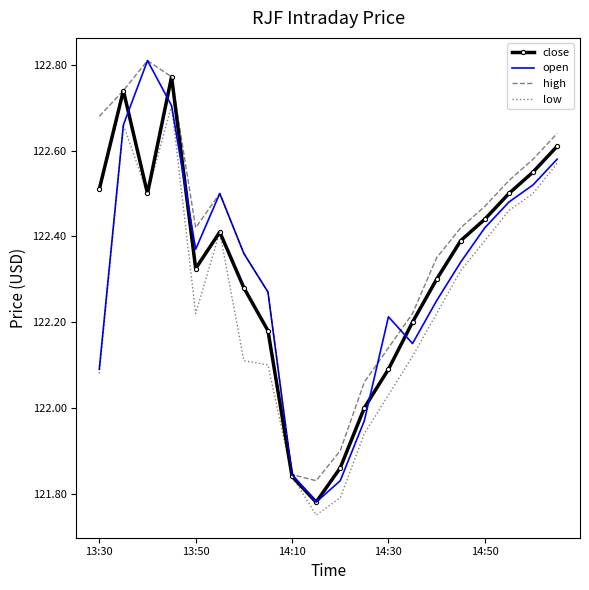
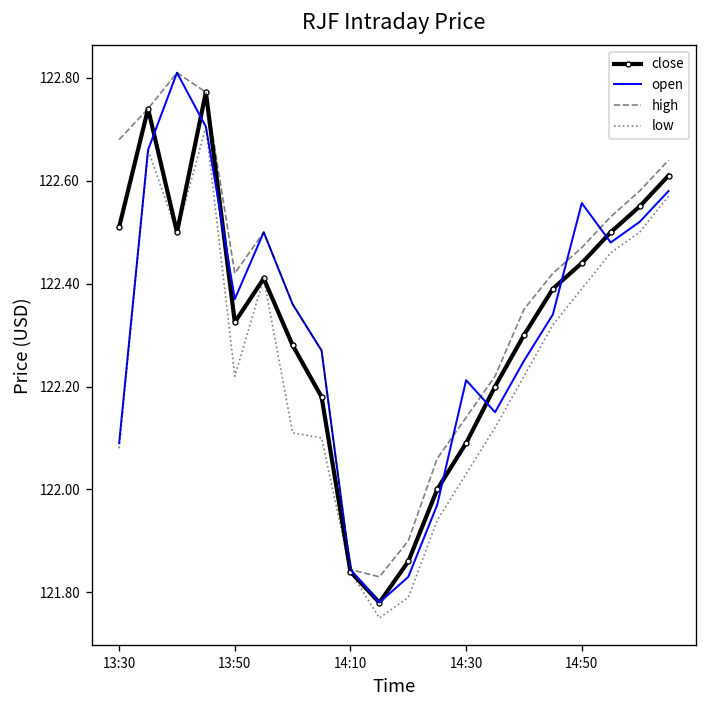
open, 14:50: 122.42 -> 122.56
